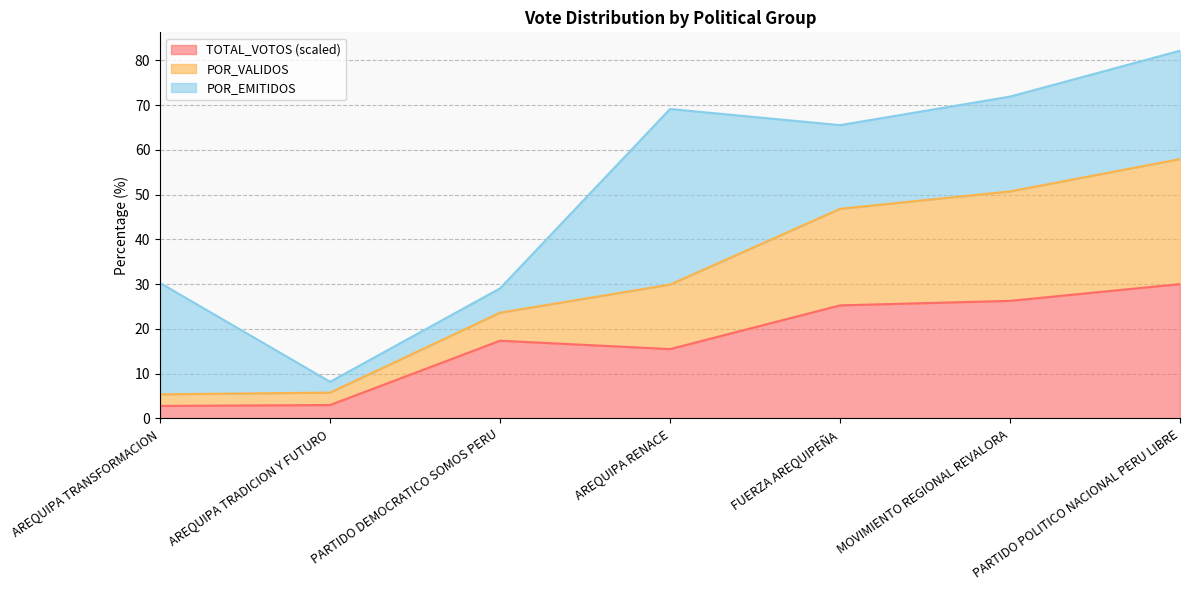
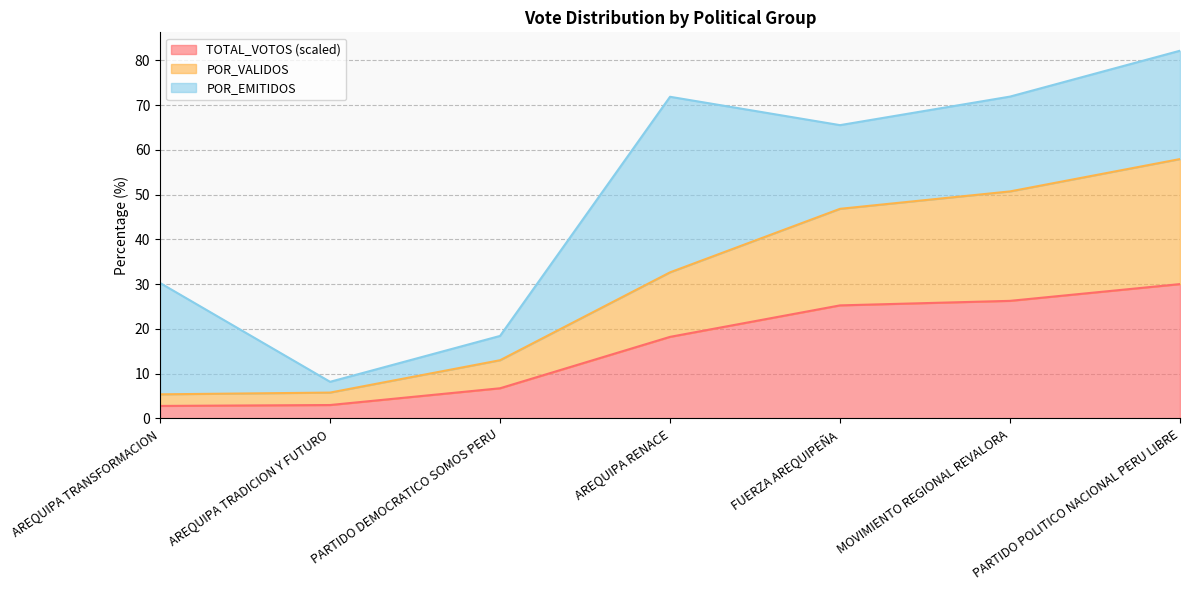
TOTAL_VOTOS (scaled), PARTIDO DEMOCRATICO SOMOS PERU: 17 -> 7
TOTAL_VOTOS (scaled), AREQUIPA RENACE: 15 -> 18
